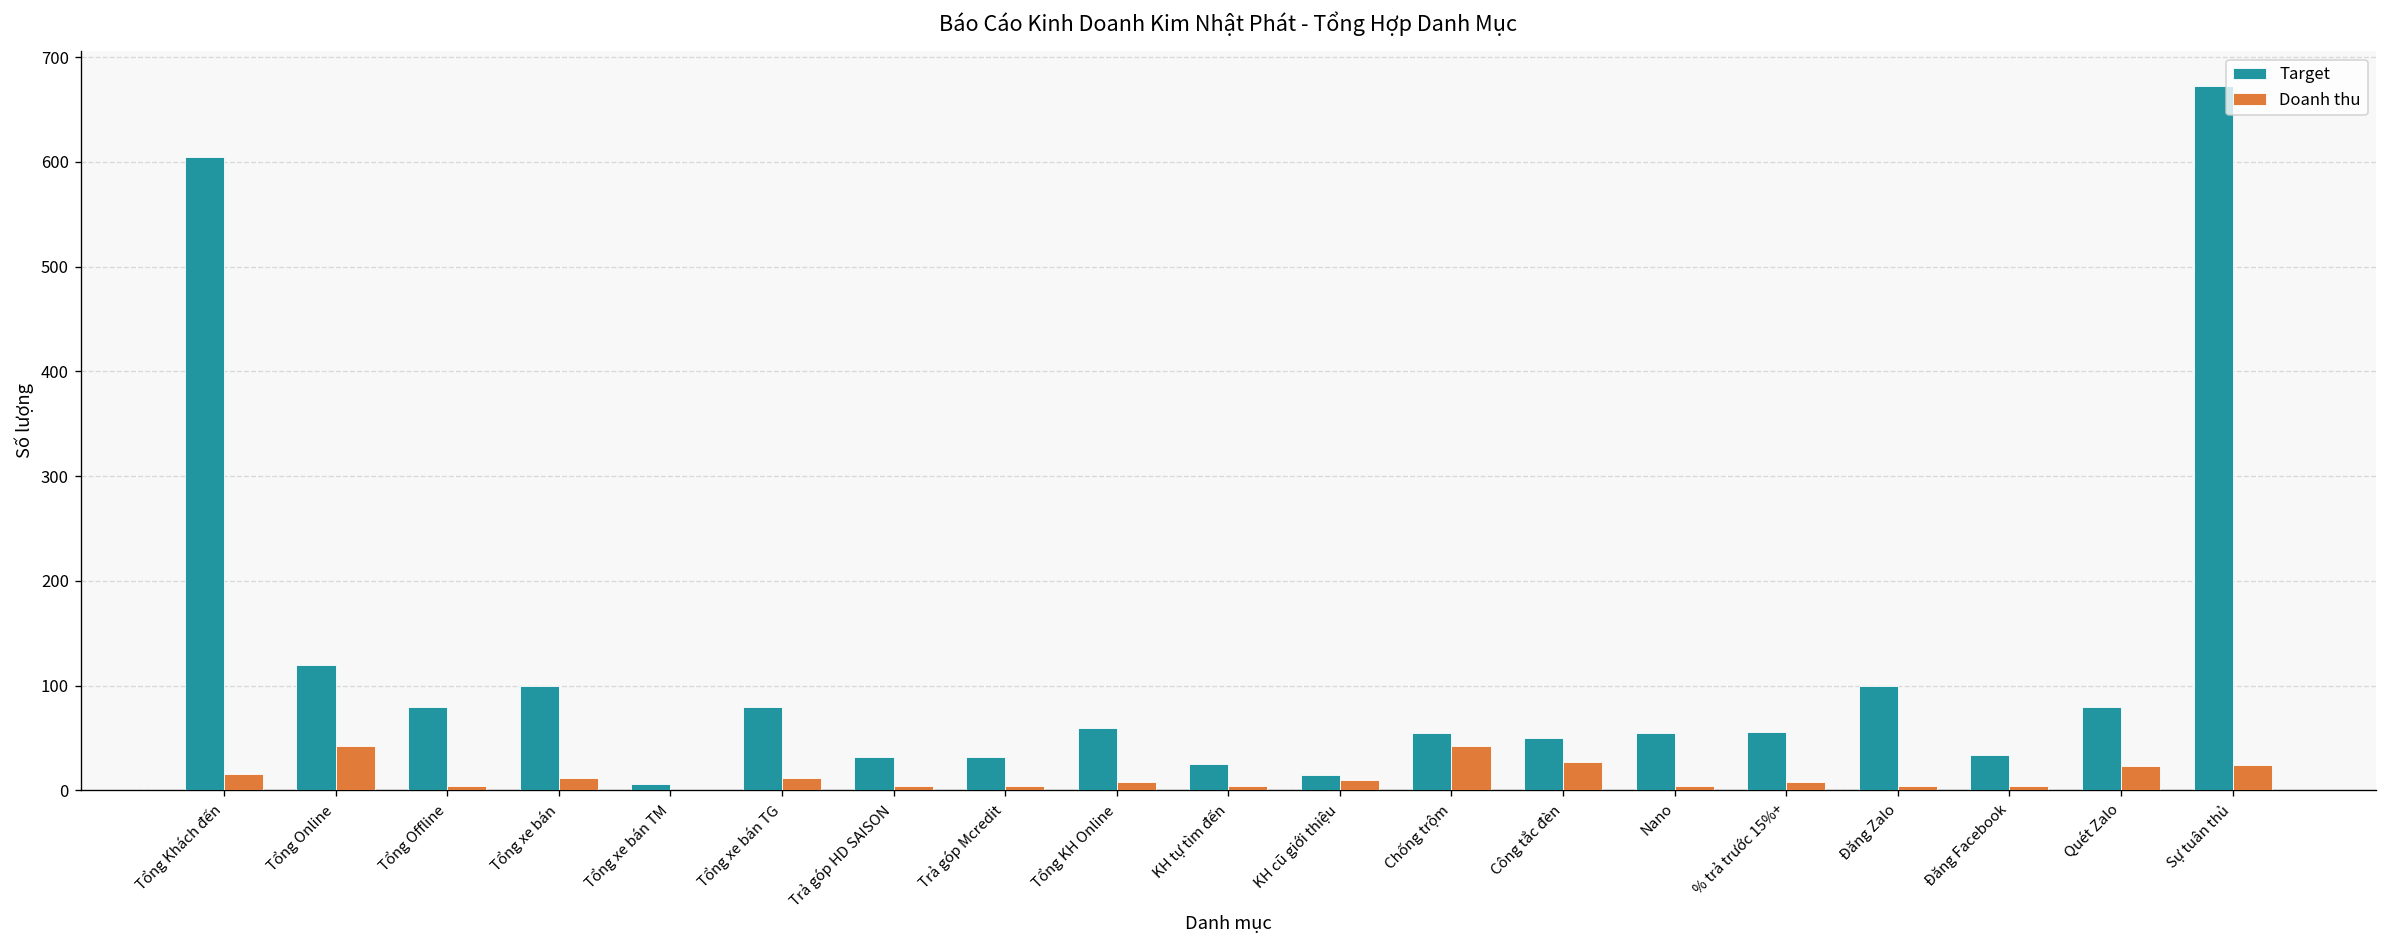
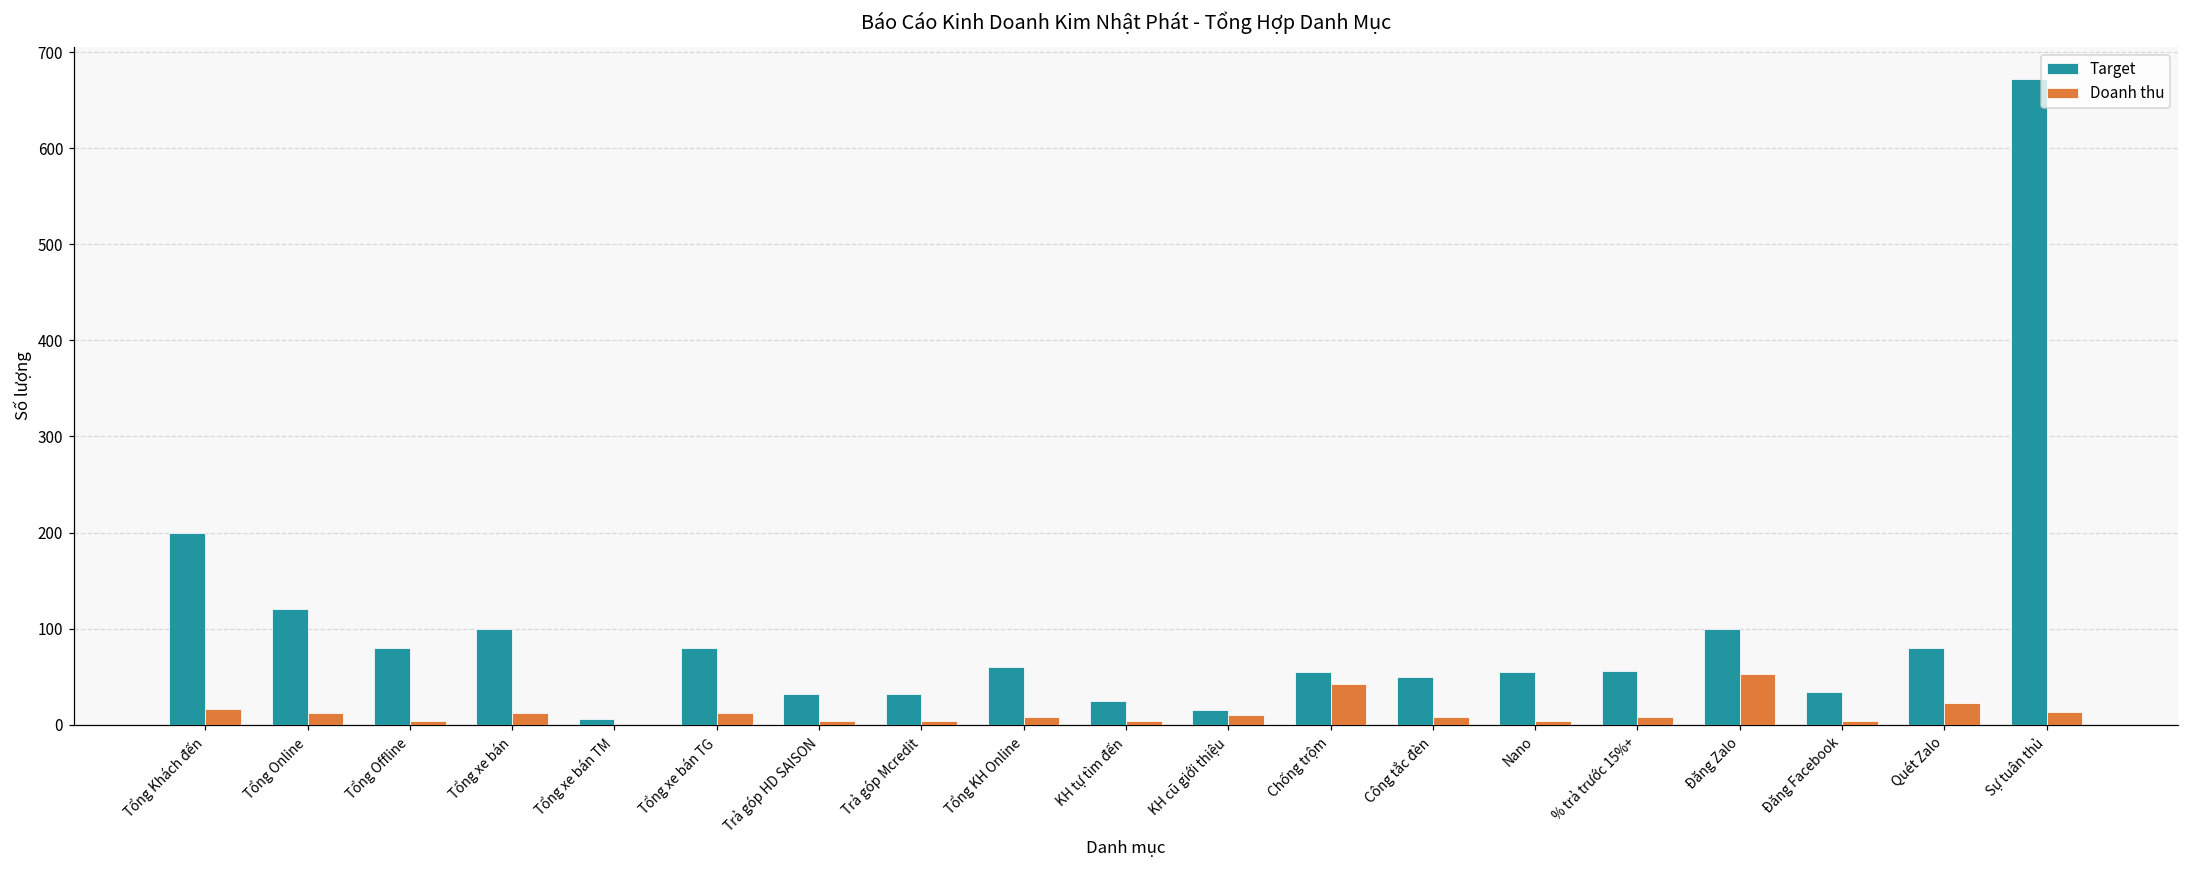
Target, Tổng Khách đến: 610 -> 200
Doanh thu, Tổng Online: 40 -> 10
Doanh thu, Công tắc đèn: 30 -> 10
Doanh thu, Đăng Zalo: 0 -> 50
Doanh thu, Sự tuân thủ: 20 -> 10
